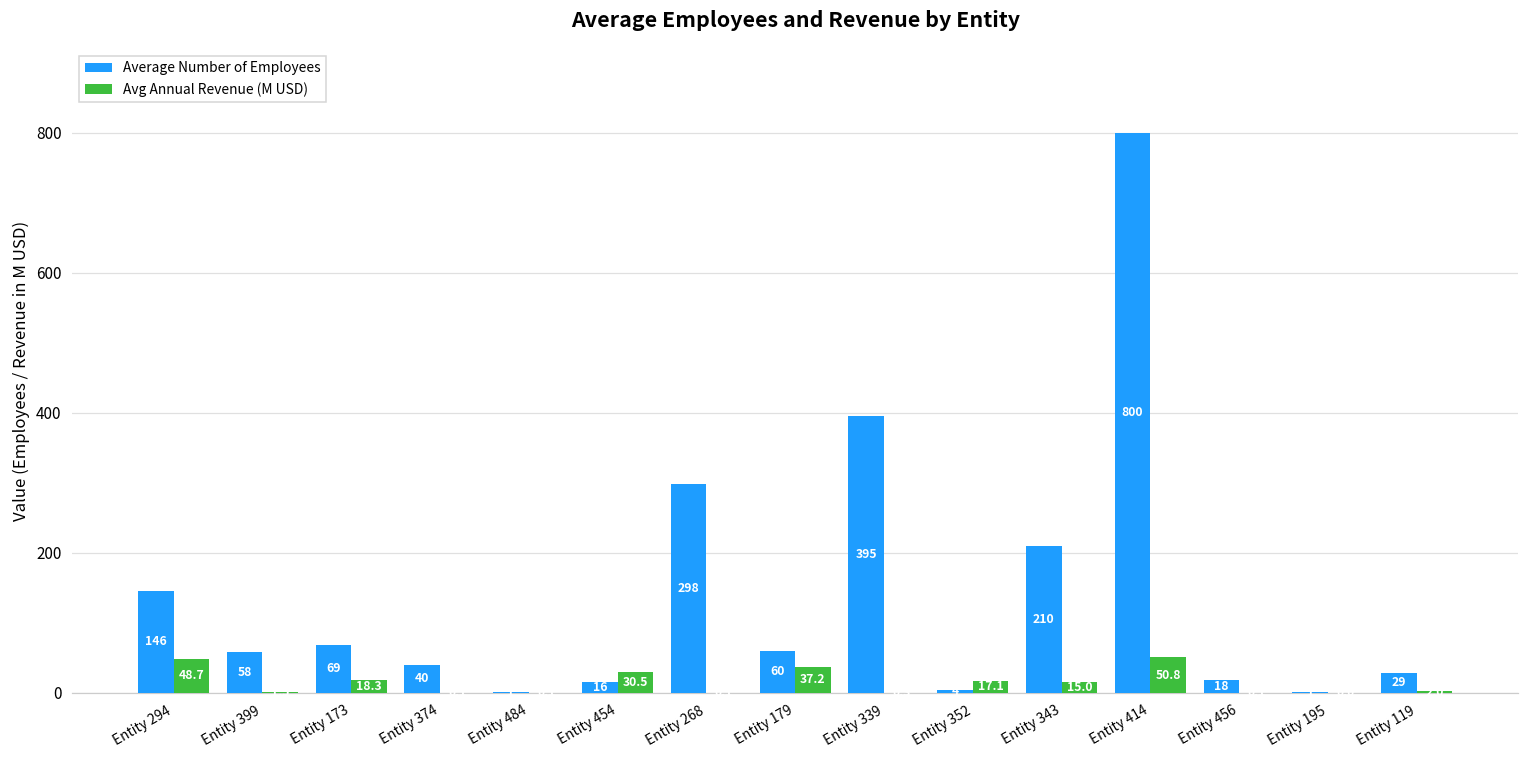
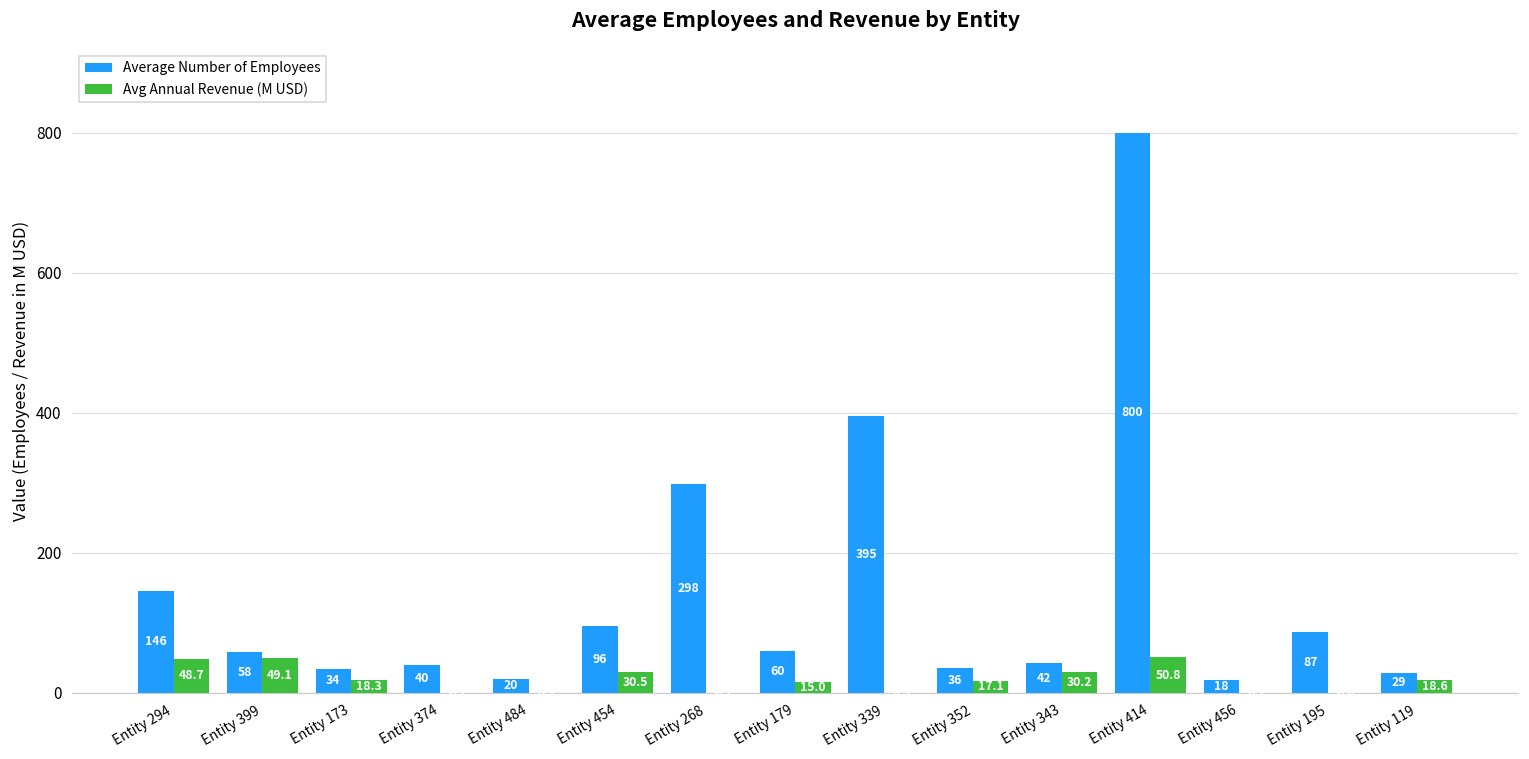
Avg Annual Revenue (M USD), Entity 399: 0 -> 50
Average Number of Employees, Entity 173: 69 -> 34
Average Number of Employees, Entity 484: 0 -> 20
Average Number of Employees, Entity 454: 16 -> 96
Avg Annual Revenue (M USD), Entity 179: 37.2 -> 15.0
Average Number of Employees, Entity 352: 0 -> 40
Average Number of Employees, Entity 343: 210 -> 42
Avg Annual Revenue (M USD), Entity 343: 15.0 -> 30.2
Average Number of Employees, Entity 195: 0 -> 90
Avg Annual Revenue (M USD), Entity 119: 0 -> 20
